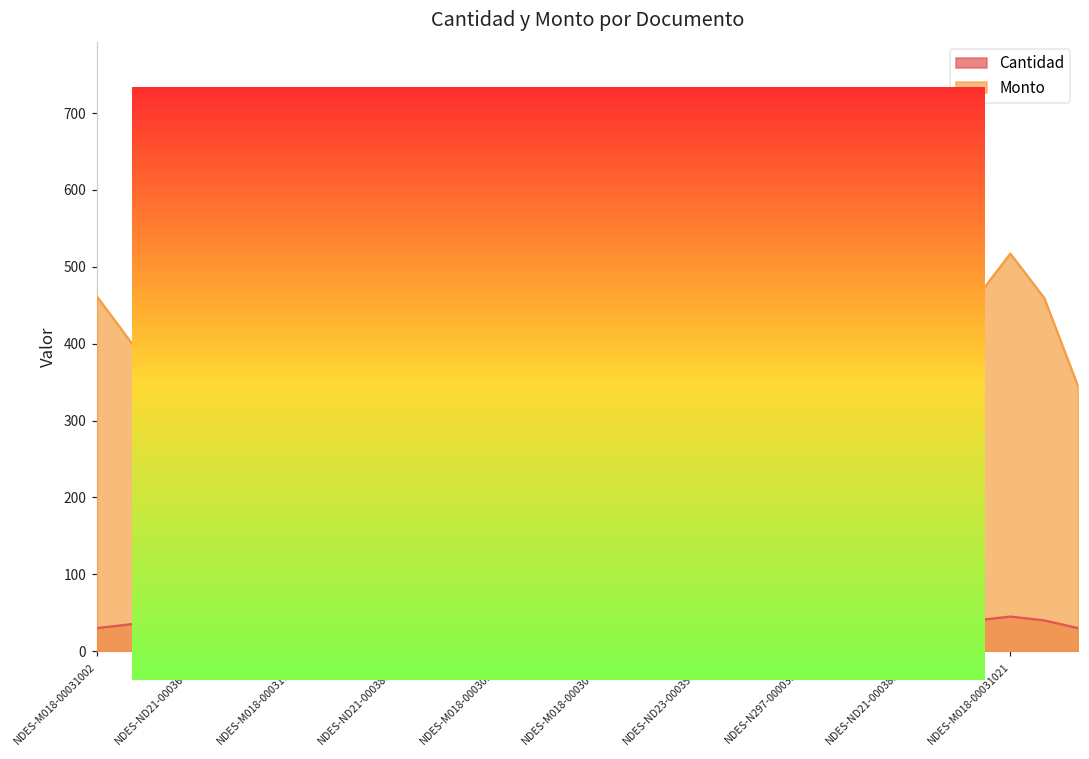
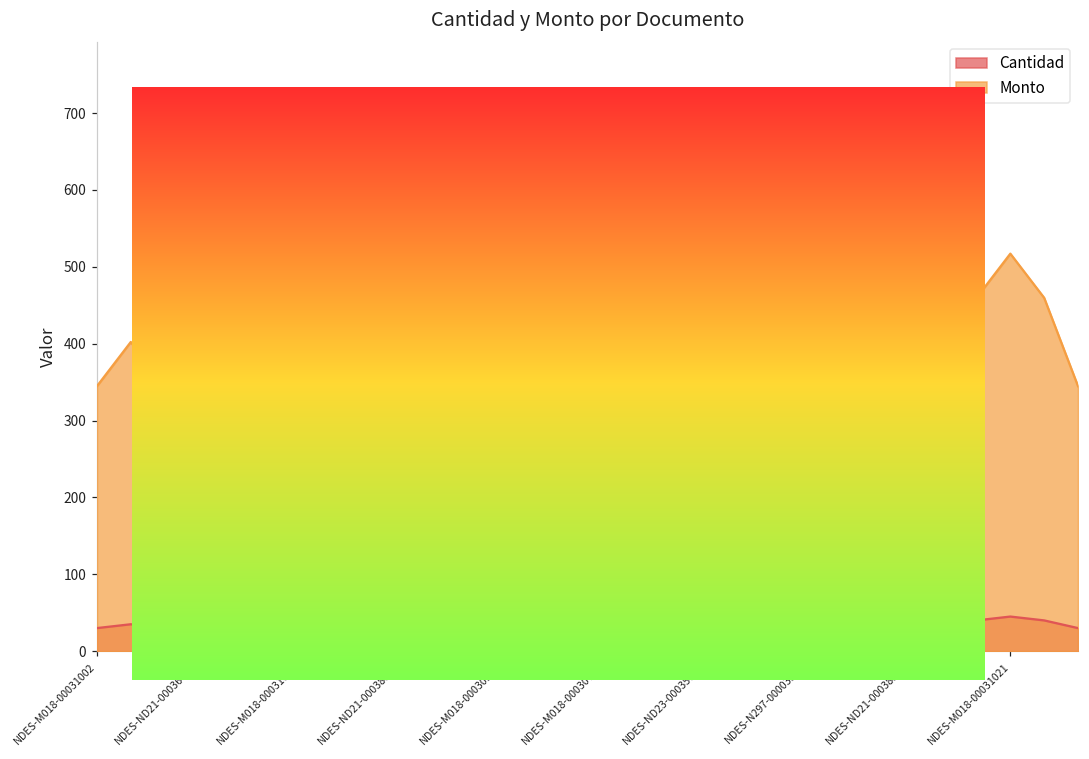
Monto, NDES-M018-00031002: 460 -> 340
